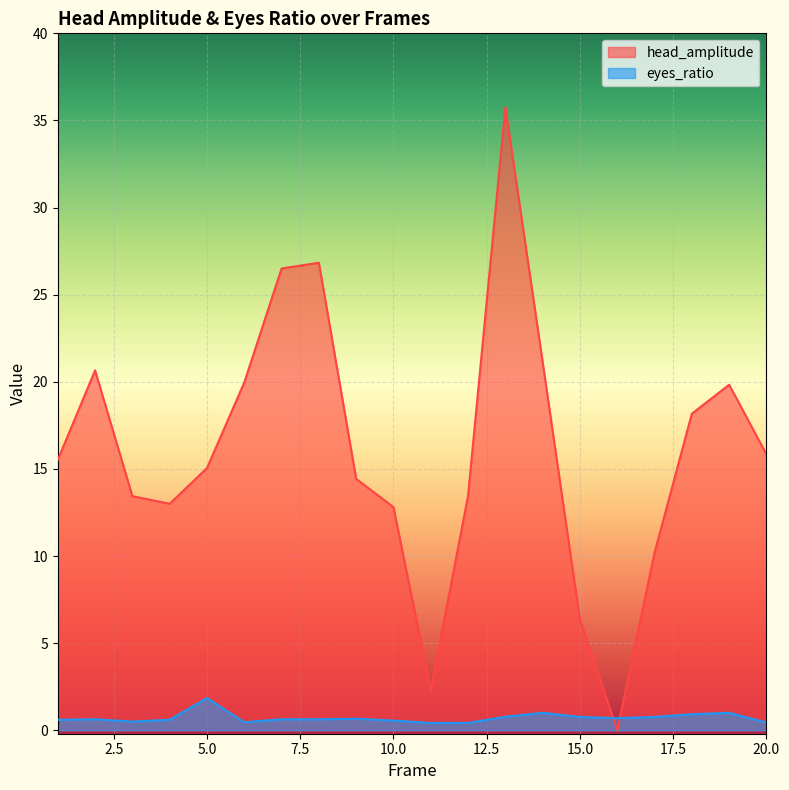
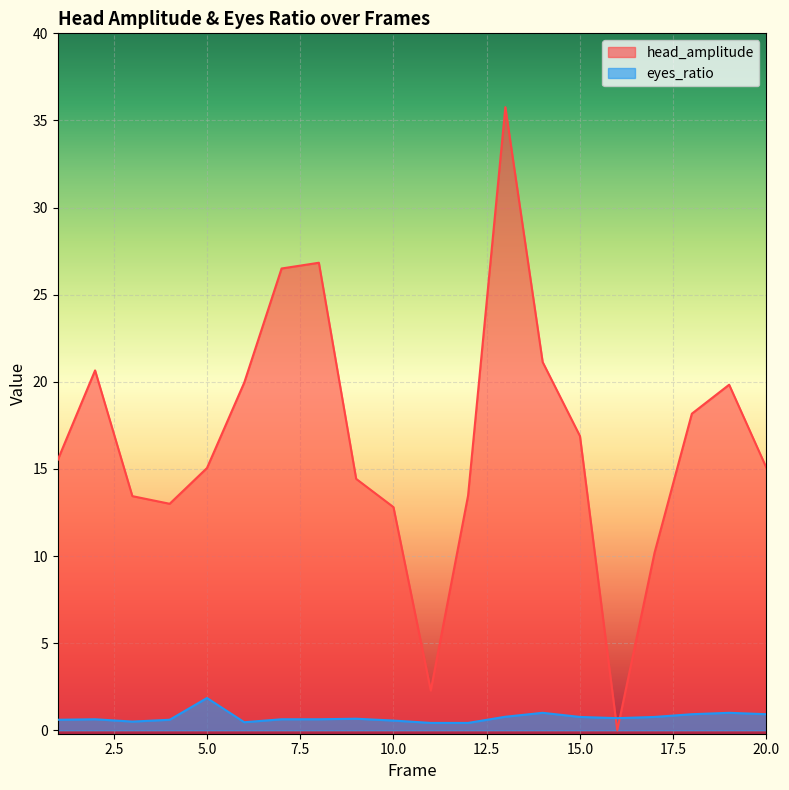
head_amplitude, 15.0: 6.3 -> 16.9
head_amplitude, 20.0: 15.8 -> 15.1
eyes_ratio, 20.0: 0.4 -> 0.9
